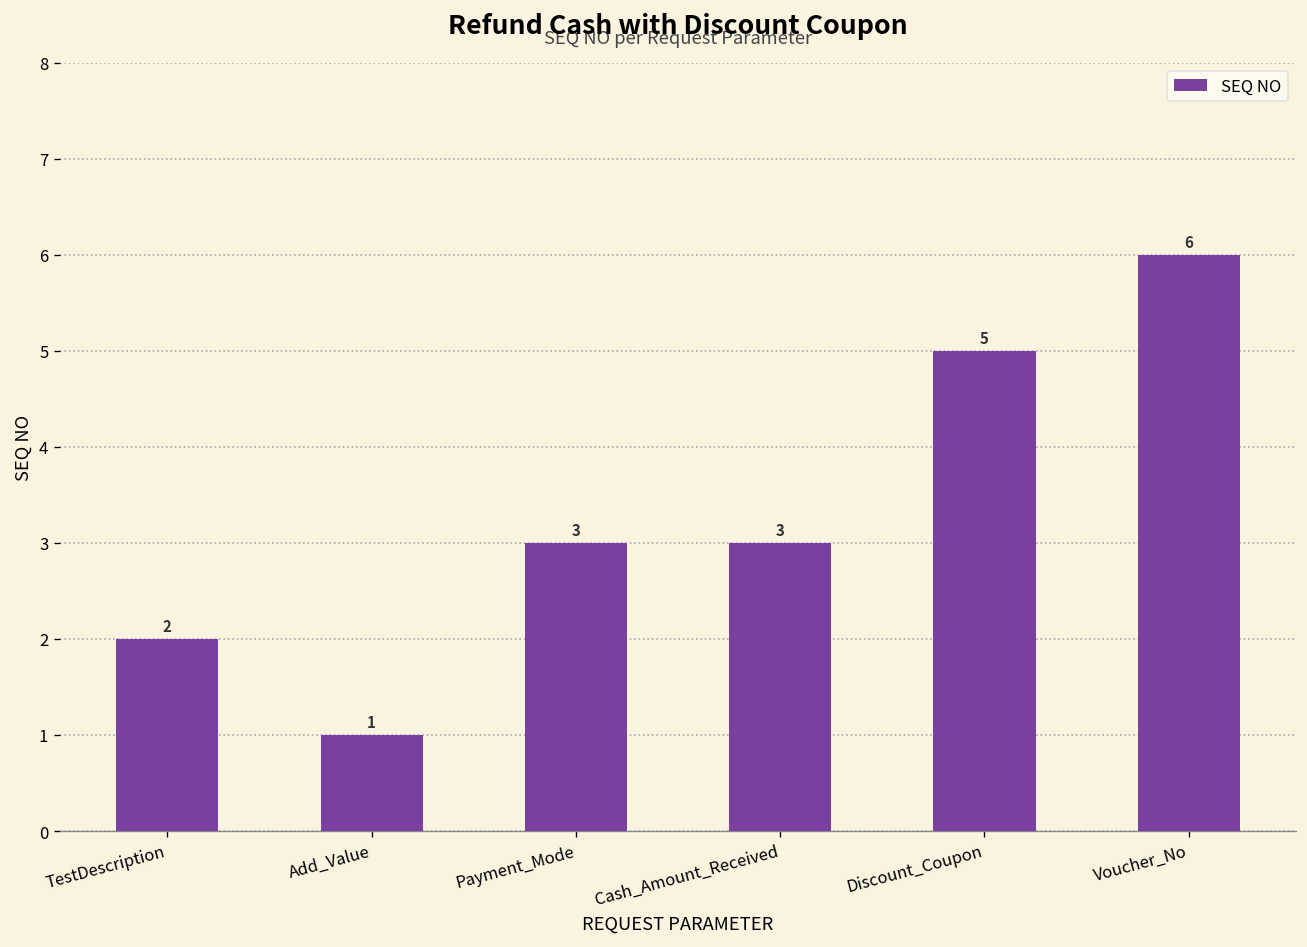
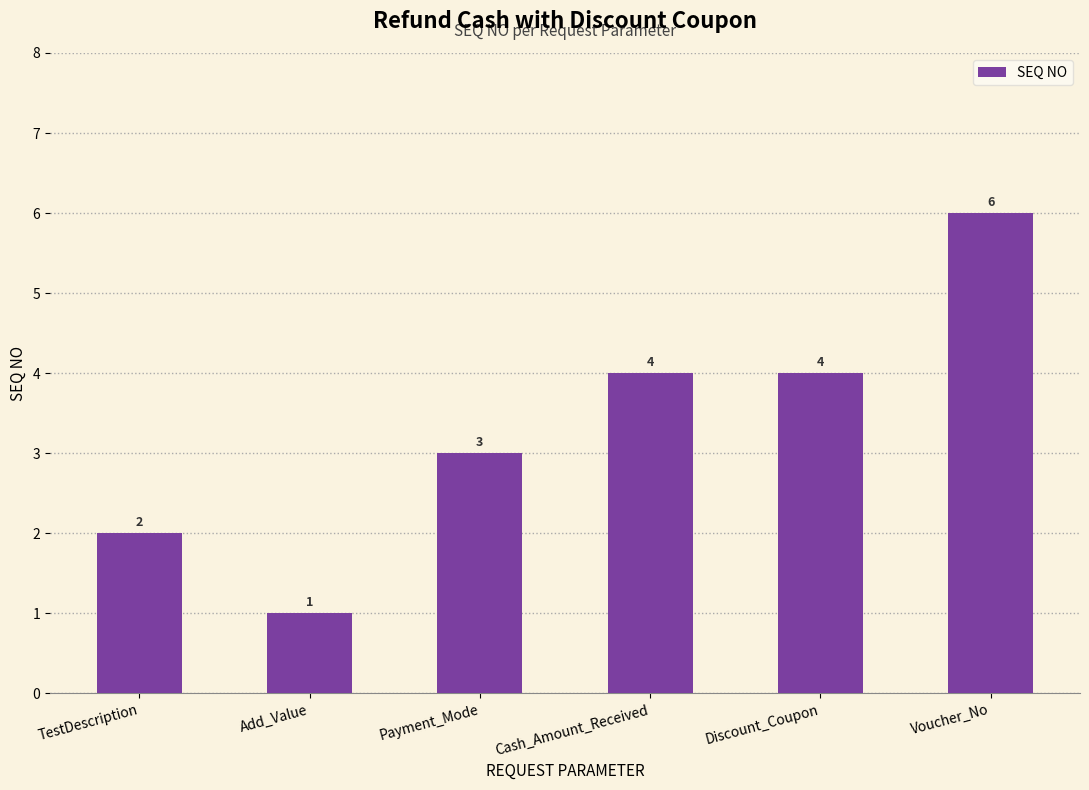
Cash_Amount_Received: 3 -> 4
Discount_Coupon: 5 -> 4
